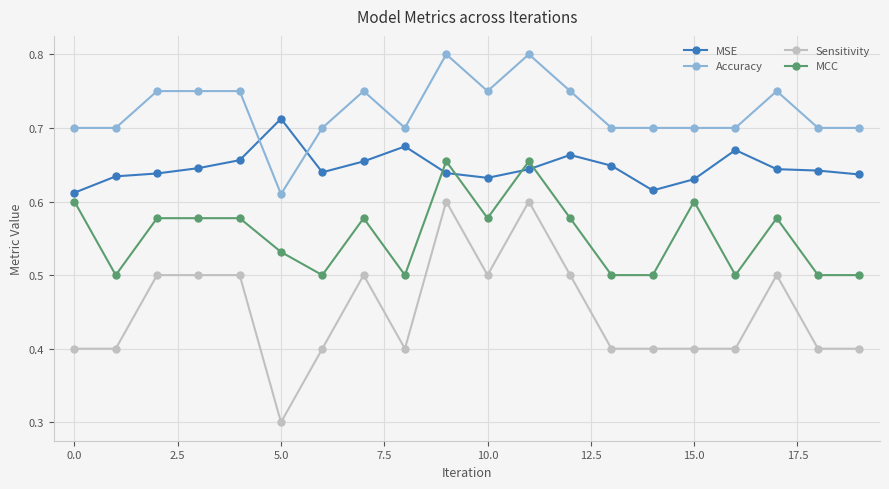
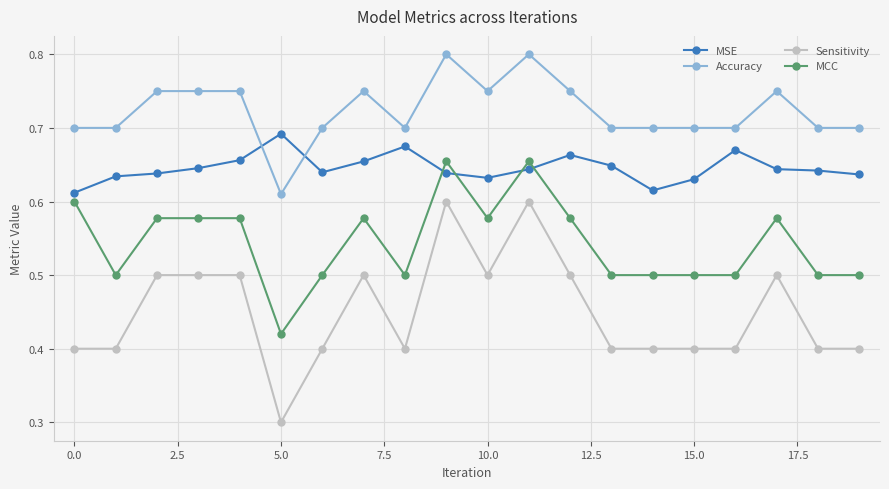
MSE, 5.0: 0.71 -> 0.69
MCC, 5.0: 0.53 -> 0.42
MCC, 15.0: 0.6 -> 0.5
